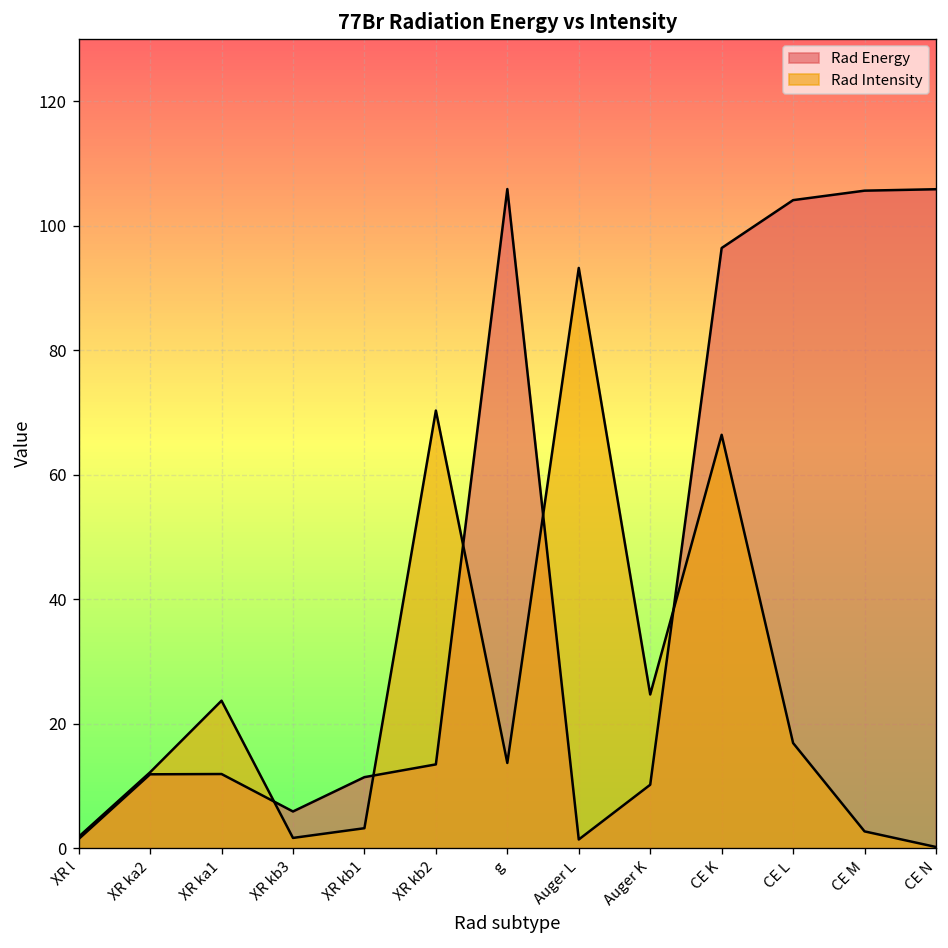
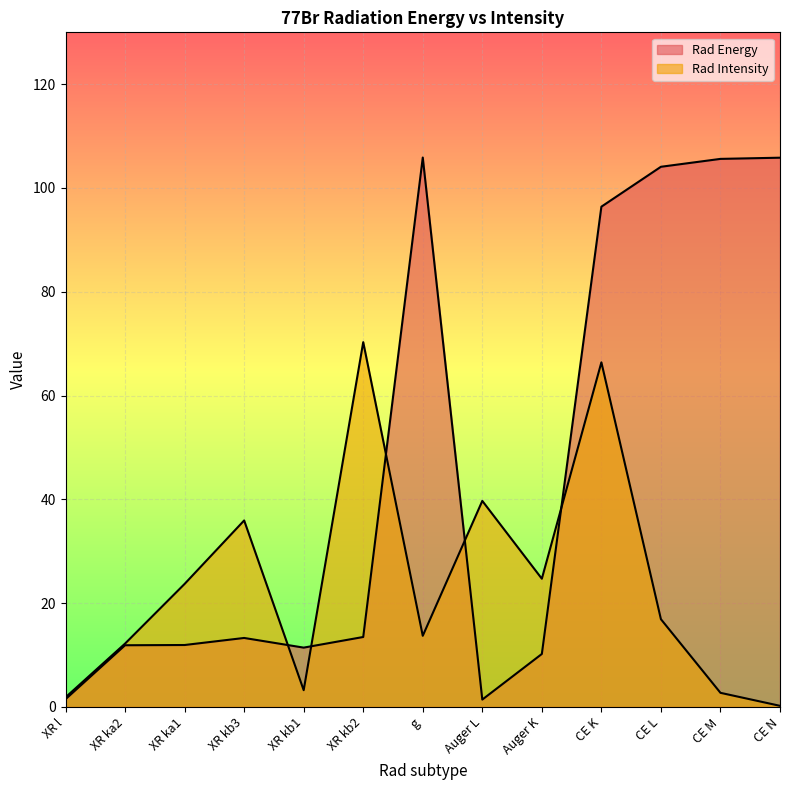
Rad Energy, XR kb3: 6 -> 13
Rad Intensity, XR kb3: 2 -> 36
Rad Intensity, Auger L: 93 -> 40
